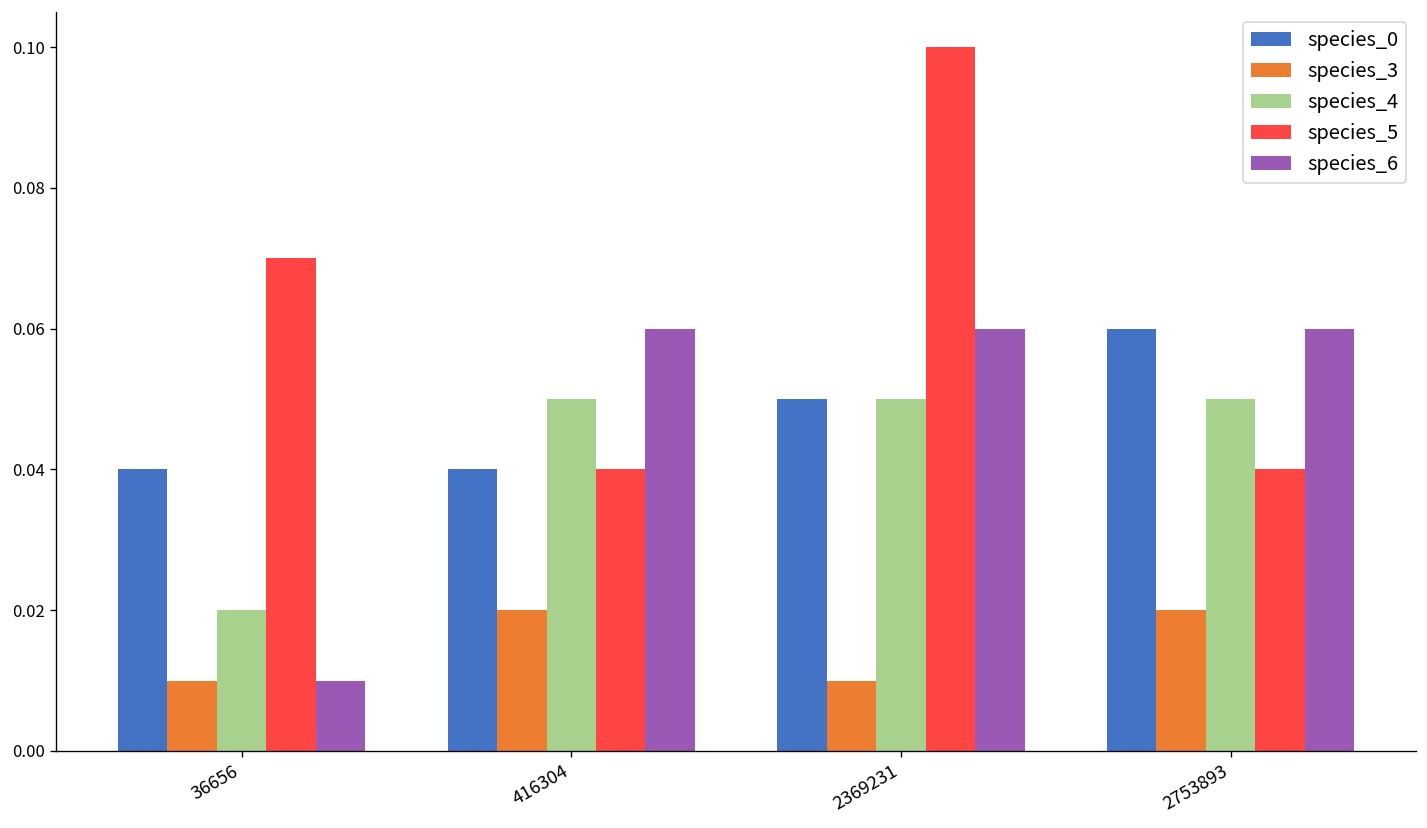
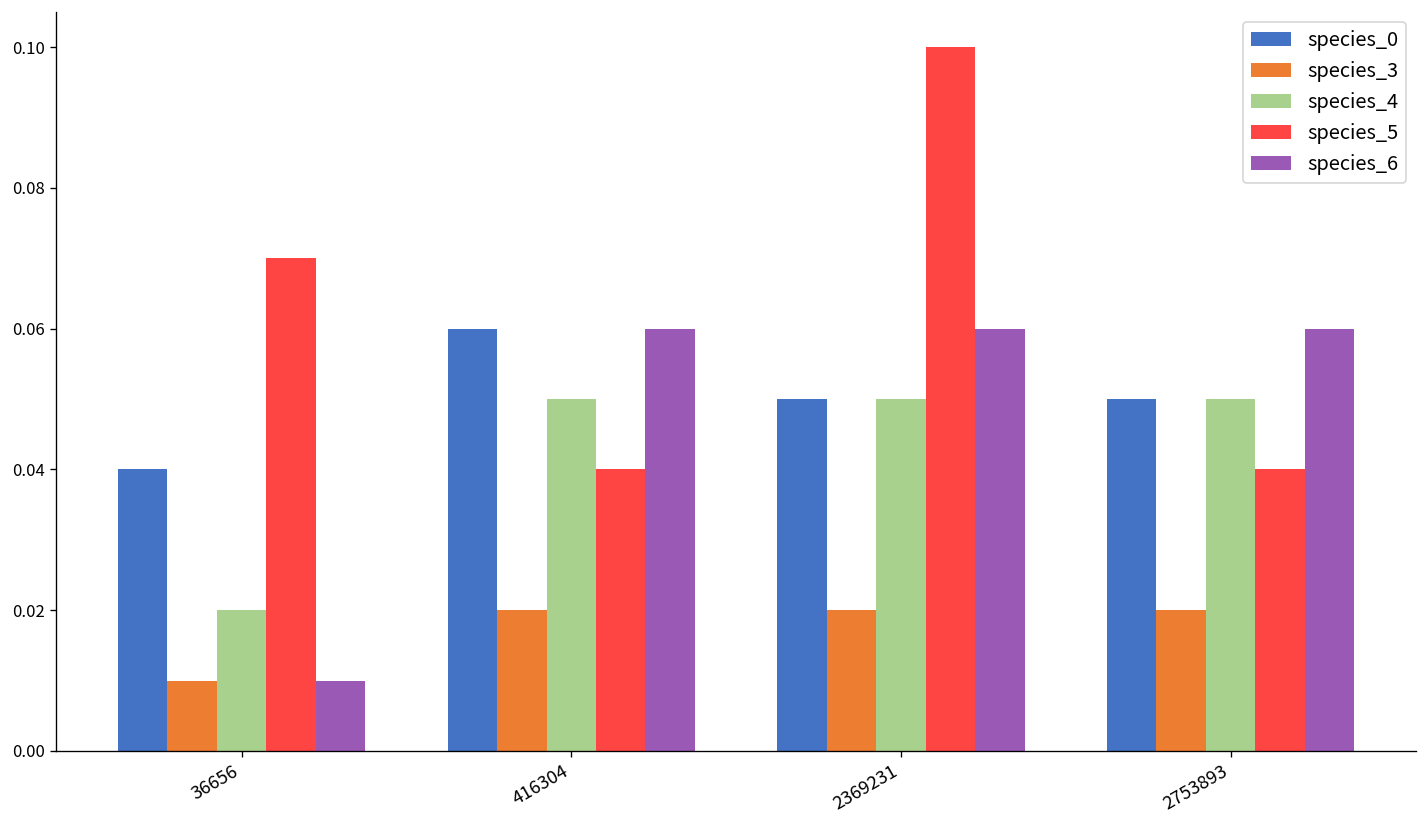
species_0, 416304: 0.04 -> 0.06
species_3, 2369231: 0.01 -> 0.02
species_0, 2753893: 0.06 -> 0.05
